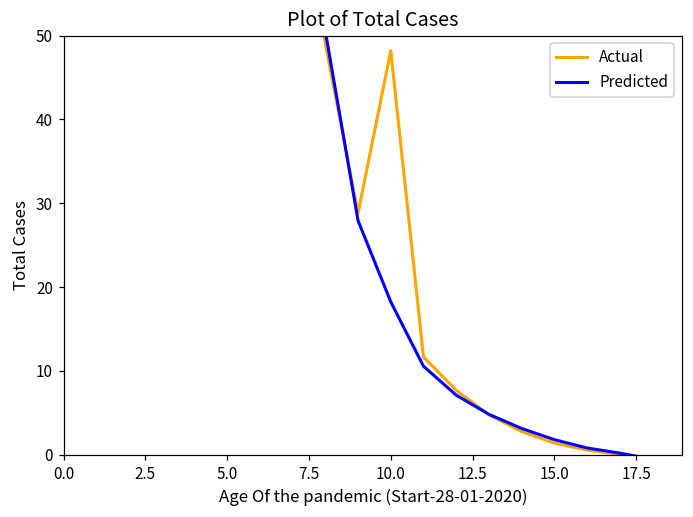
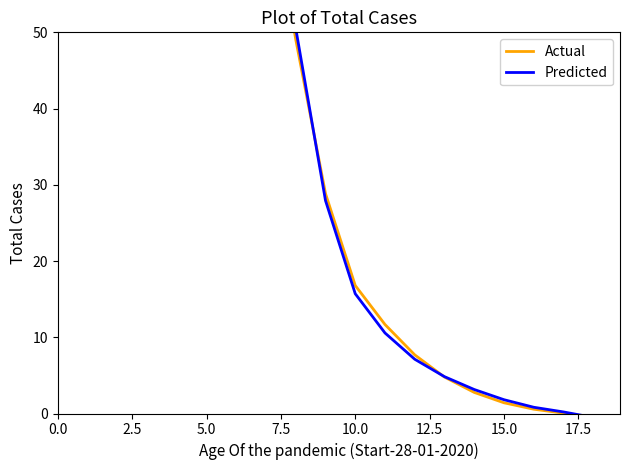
Actual, 10.0: 48 -> 17
Predicted, 10.0: 18 -> 16
